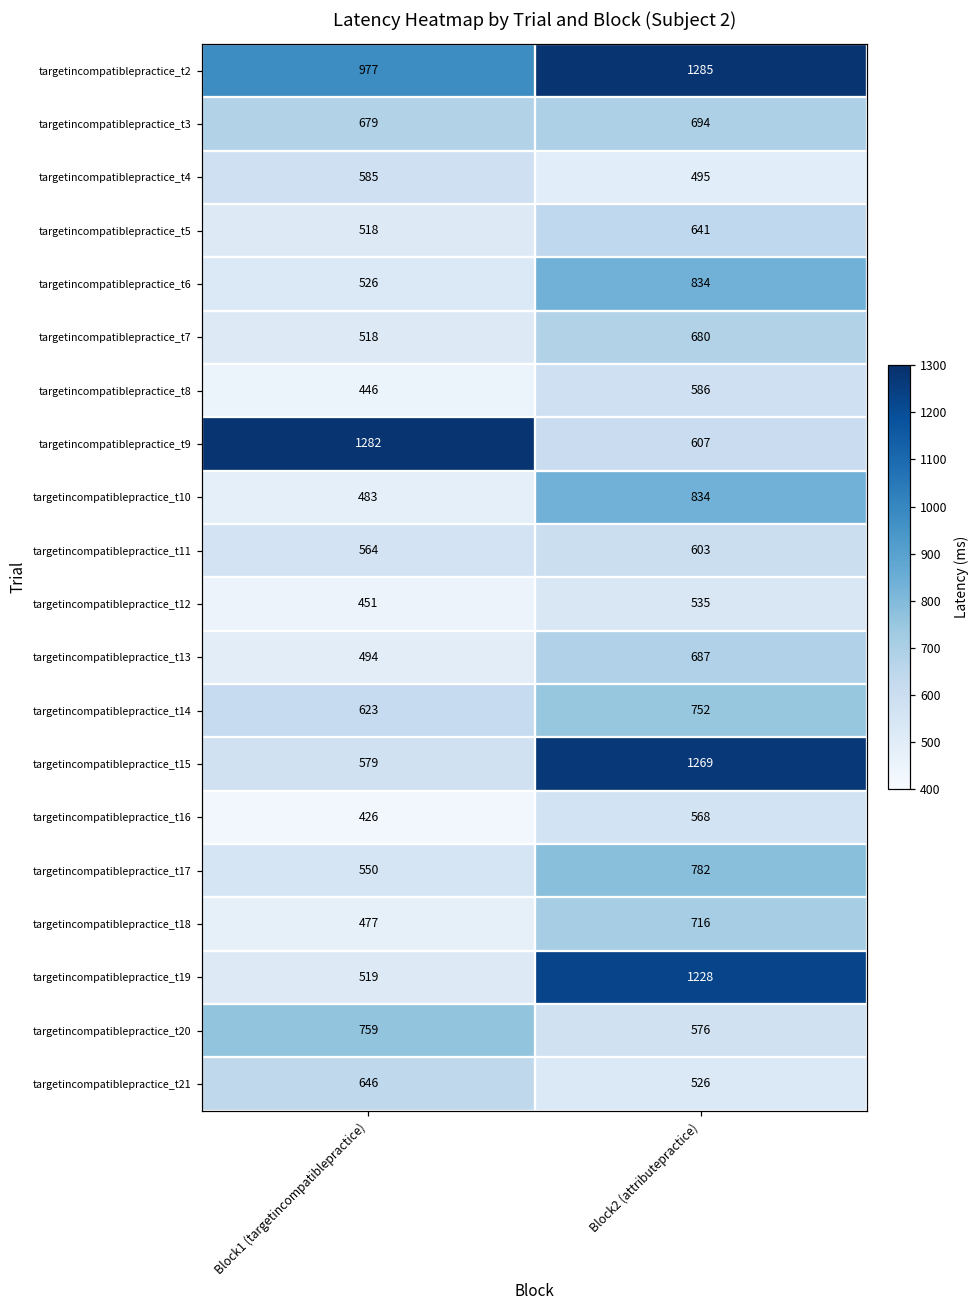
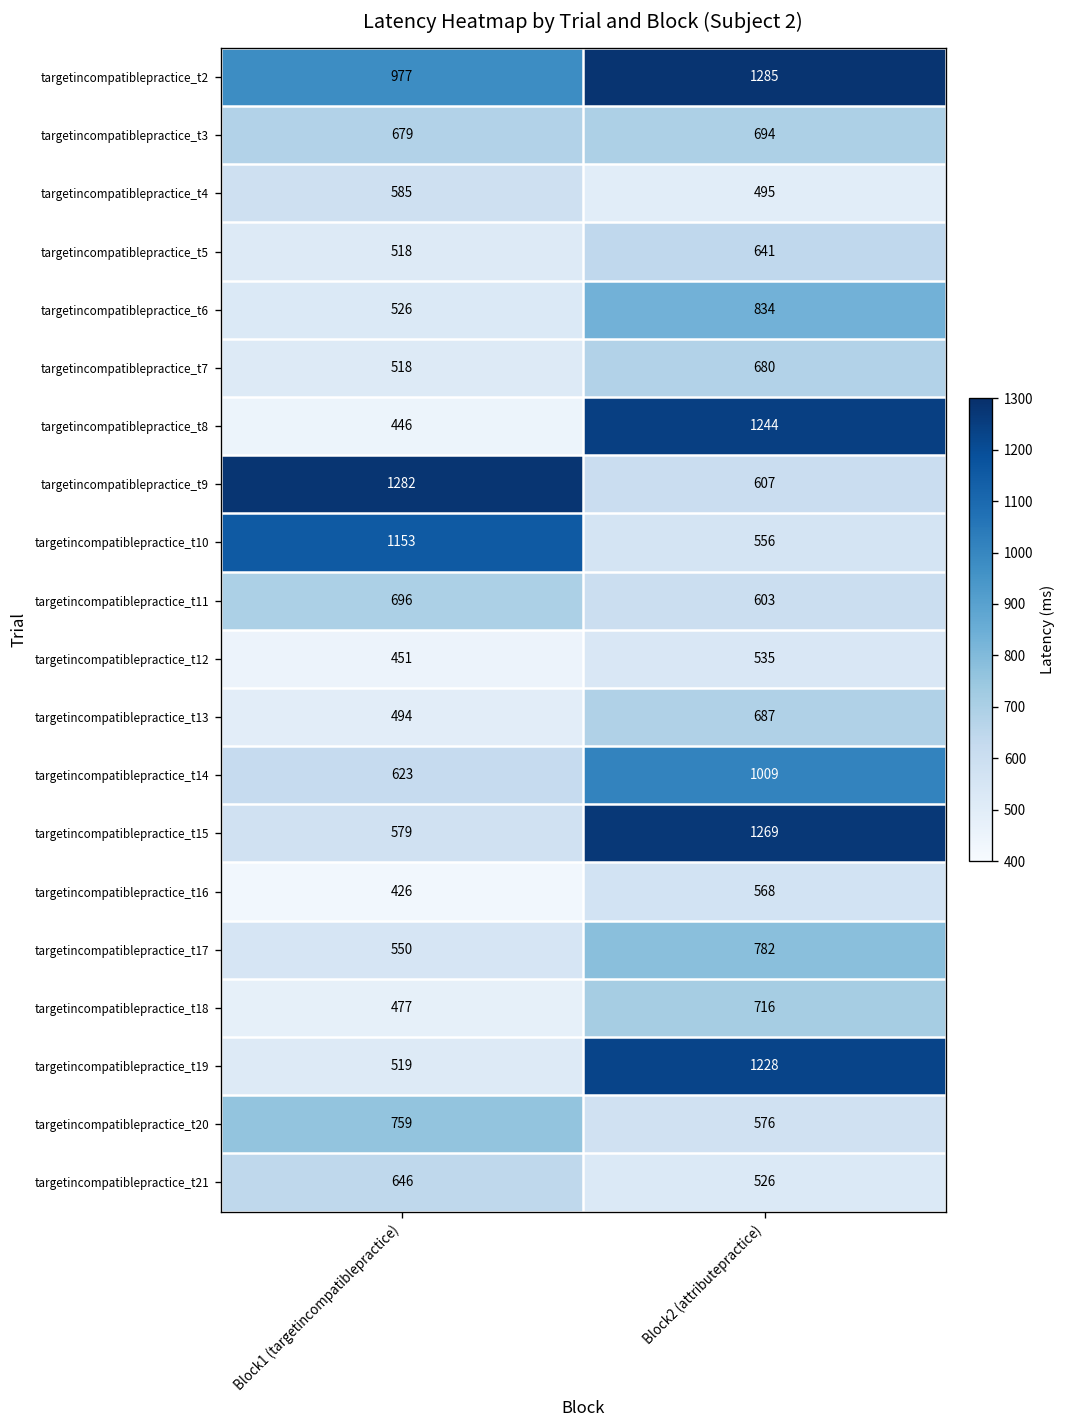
targetincompatiblepractice_t8, Block2 (attributepractice): 586 -> 1244
targetincompatiblepractice_t10, Block1 (targetincompatiblepractice): 483 -> 1153
targetincompatiblepractice_t10, Block2 (attributepractice): 834 -> 556
targetincompatiblepractice_t11, Block1 (targetincompatiblepractice): 564 -> 696
targetincompatiblepractice_t14, Block2 (attributepractice): 752 -> 1009
